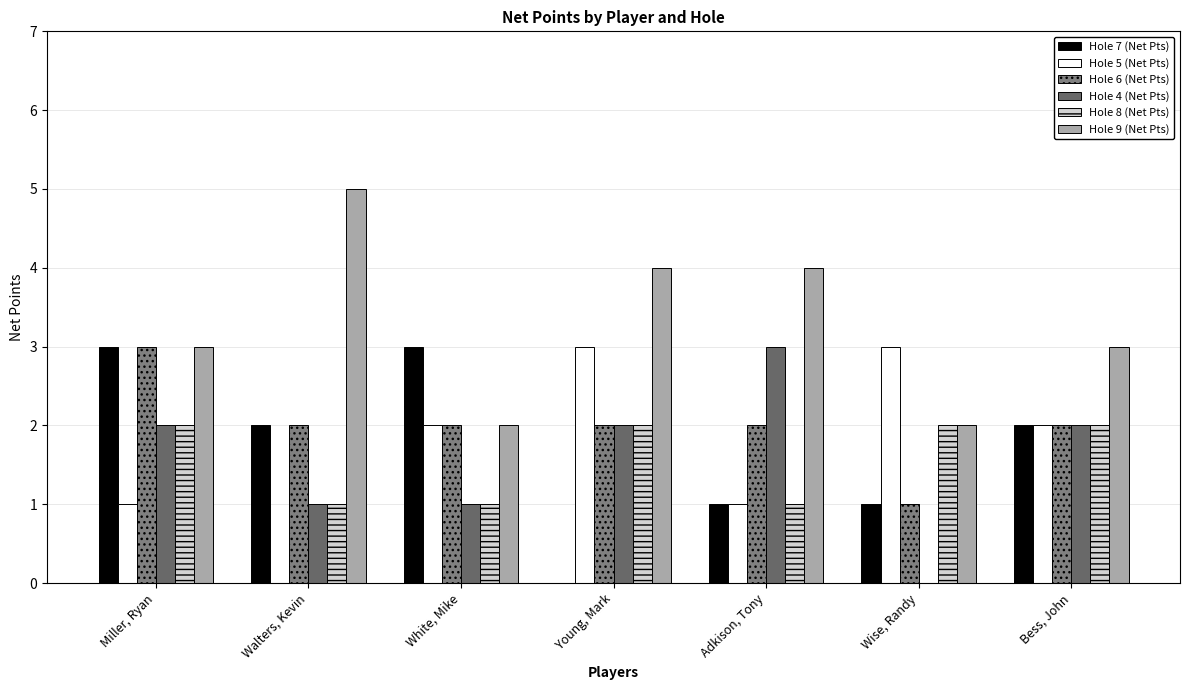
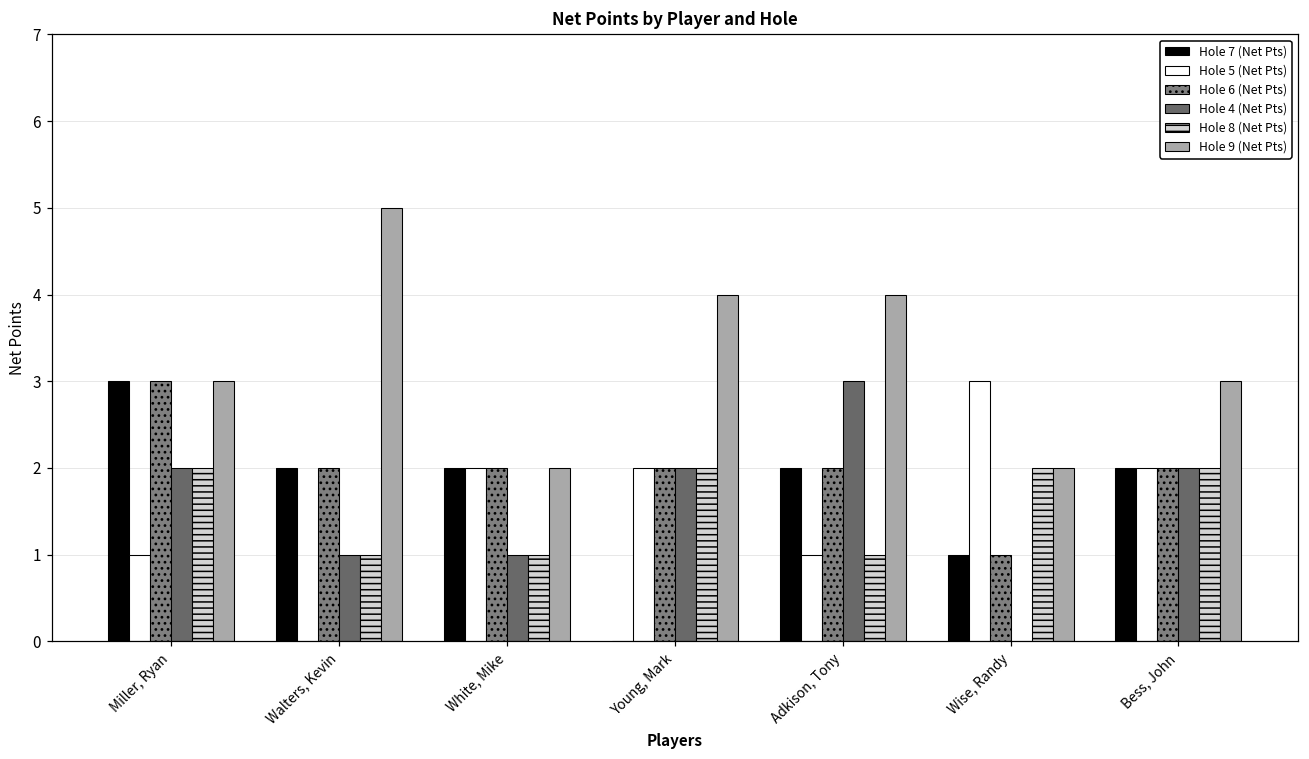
Hole 7 (Net Pts), White, Mike: 3 -> 2
Hole 5 (Net Pts), Young, Mark: 3 -> 2
Hole 7 (Net Pts), Adkison, Tony: 1 -> 2
